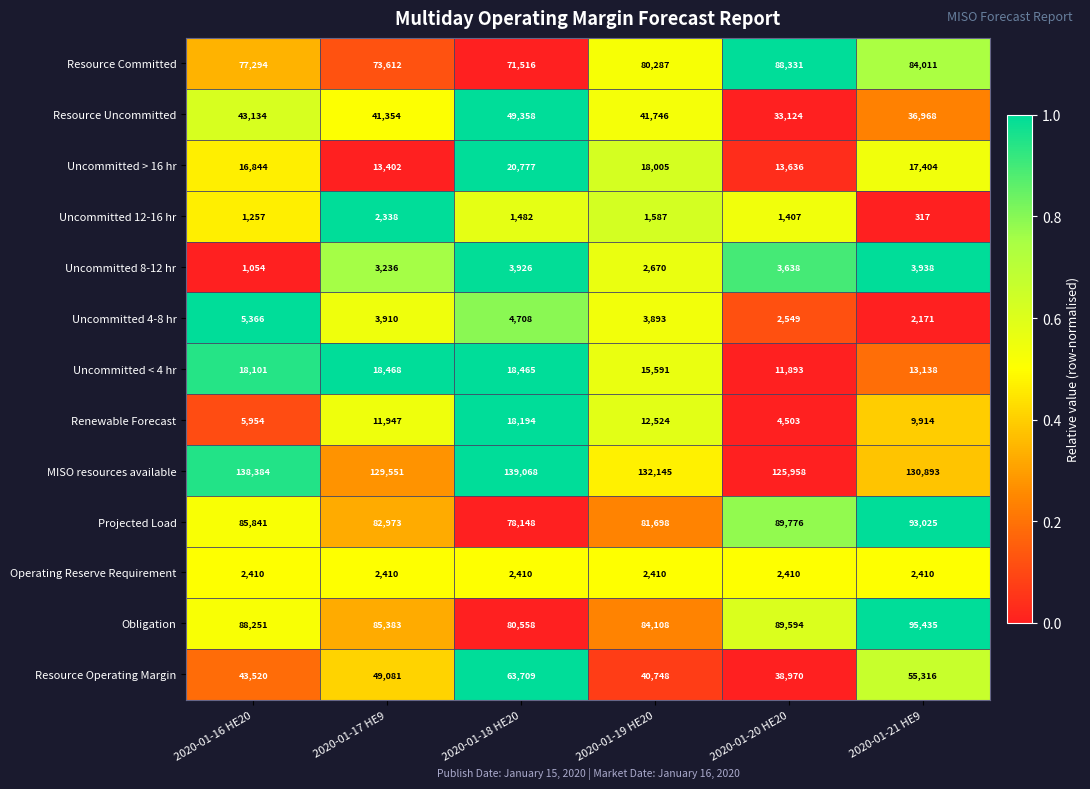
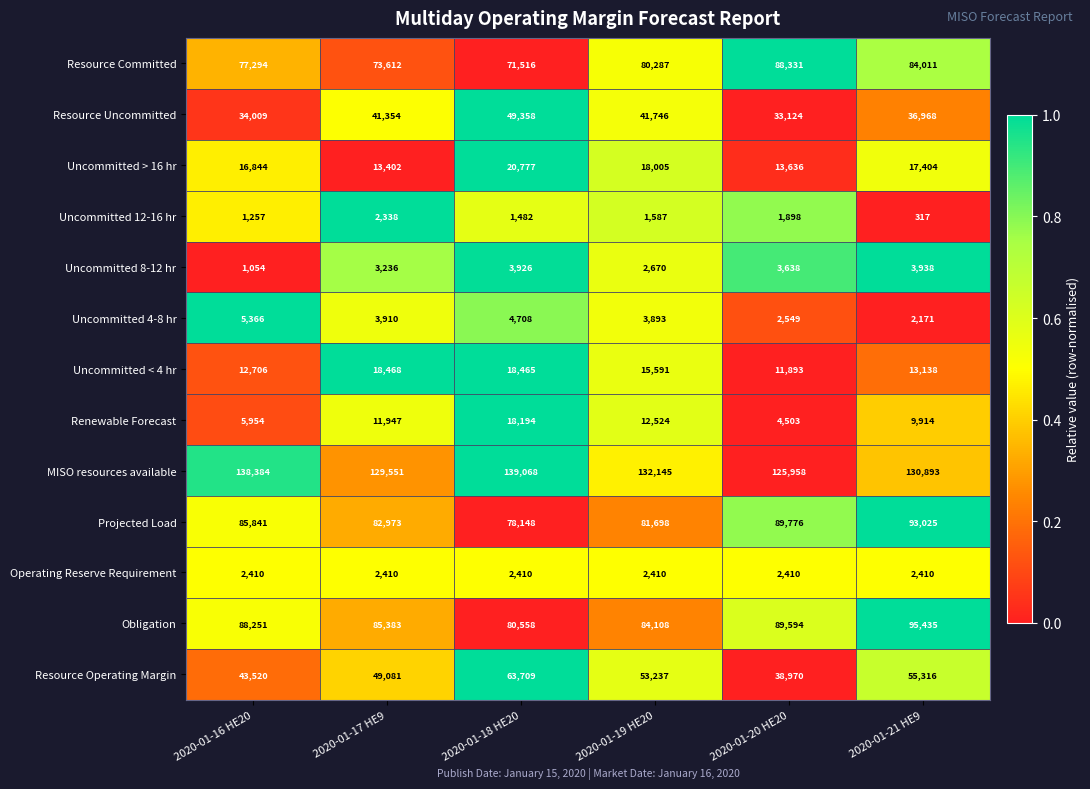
Resource Uncommitted, 2020-01-16 HE20: 43,134 -> 34,009
Uncommitted 12-16 hr, 2020-01-20 HE20: 1,407 -> 1,898
Uncommitted < 4 hr, 2020-01-16 HE20: 18,101 -> 12,706
Resource Operating Margin, 2020-01-19 HE20: 40,748 -> 53,237
